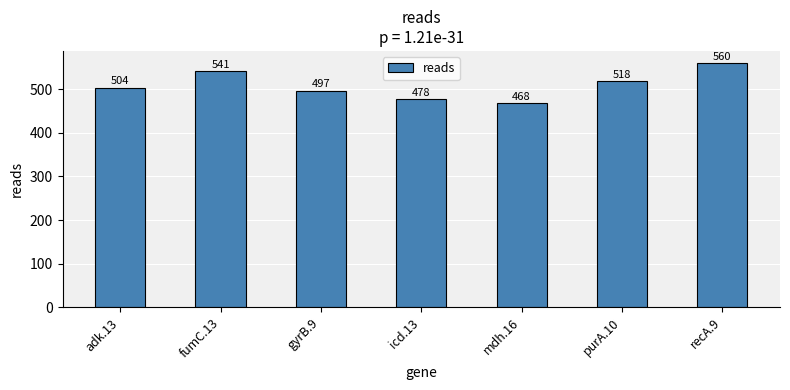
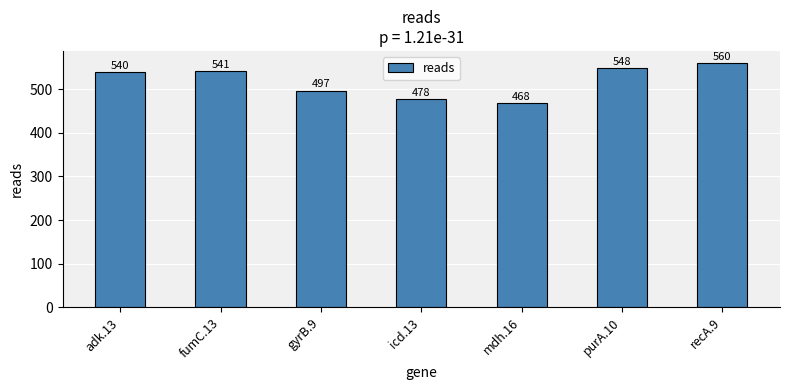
adk.13: 504 -> 540
purA.10: 518 -> 548
